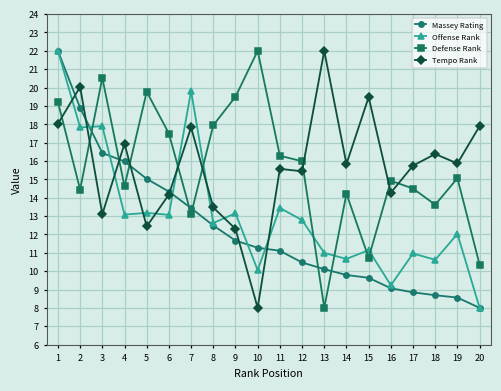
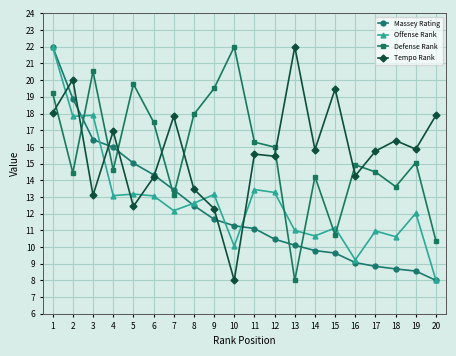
Offense Rank, 7: 19.8 -> 12.2
Offense Rank, 12: 12.8 -> 13.3
